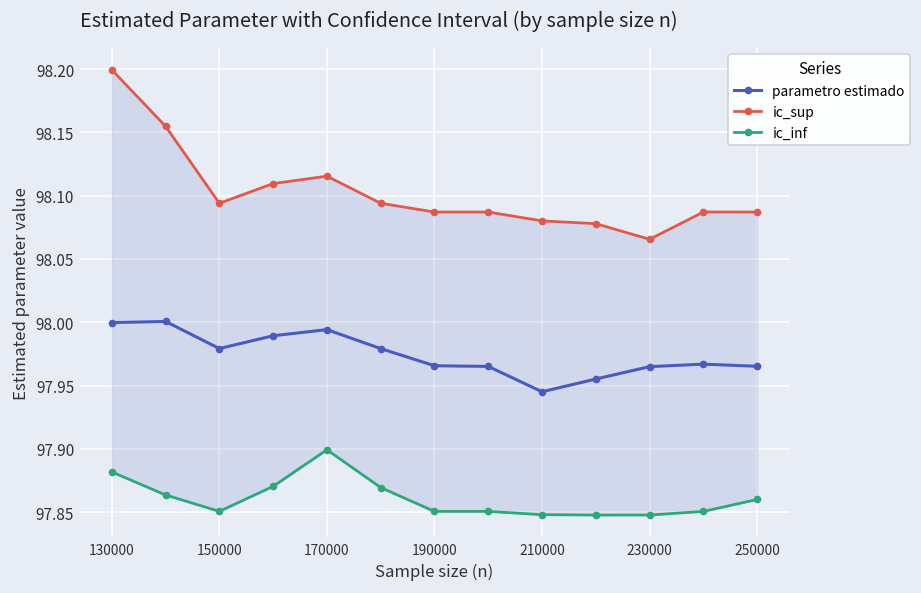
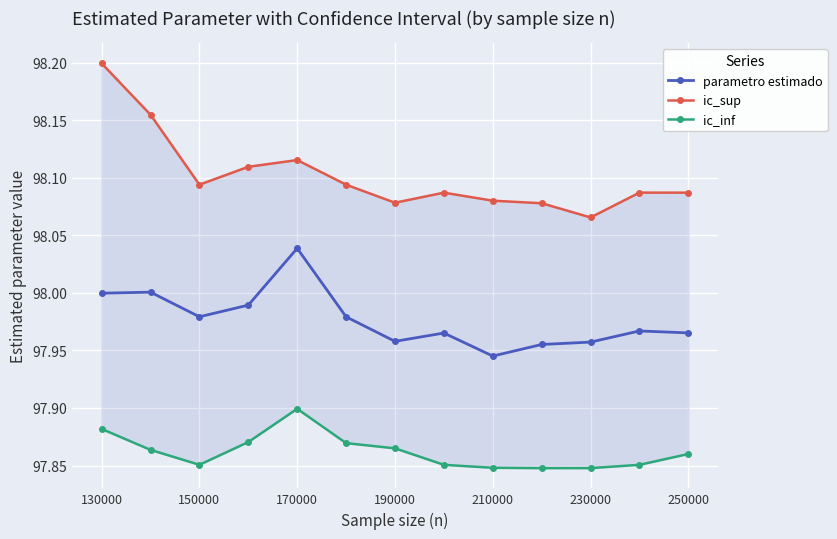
parametro estimado, 170000: 97.994 -> 98.039
parametro estimado, 190000: 97.966 -> 97.958
ic_sup, 190000: 98.087 -> 98.078
ic_inf, 190000: 97.851 -> 97.865
parametro estimado, 230000: 97.965 -> 97.957
